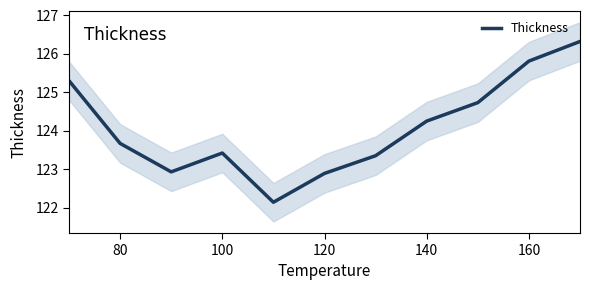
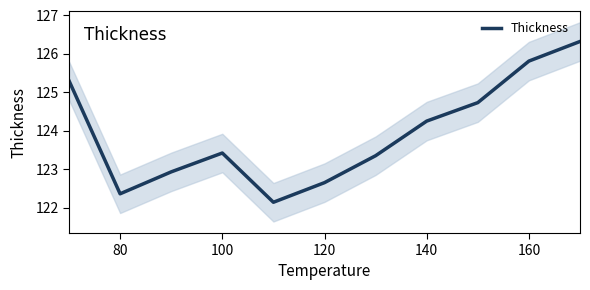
Thickness, 80: 123.7 -> 122.4
Thickness, 120: 122.9 -> 122.7
